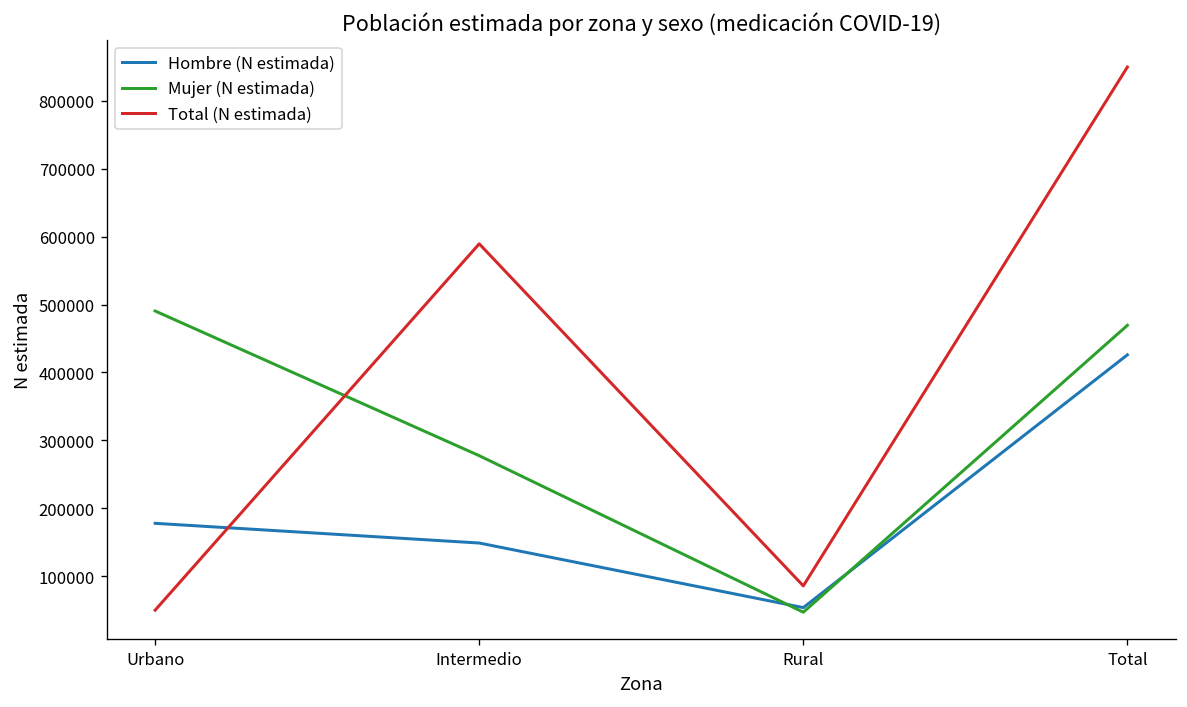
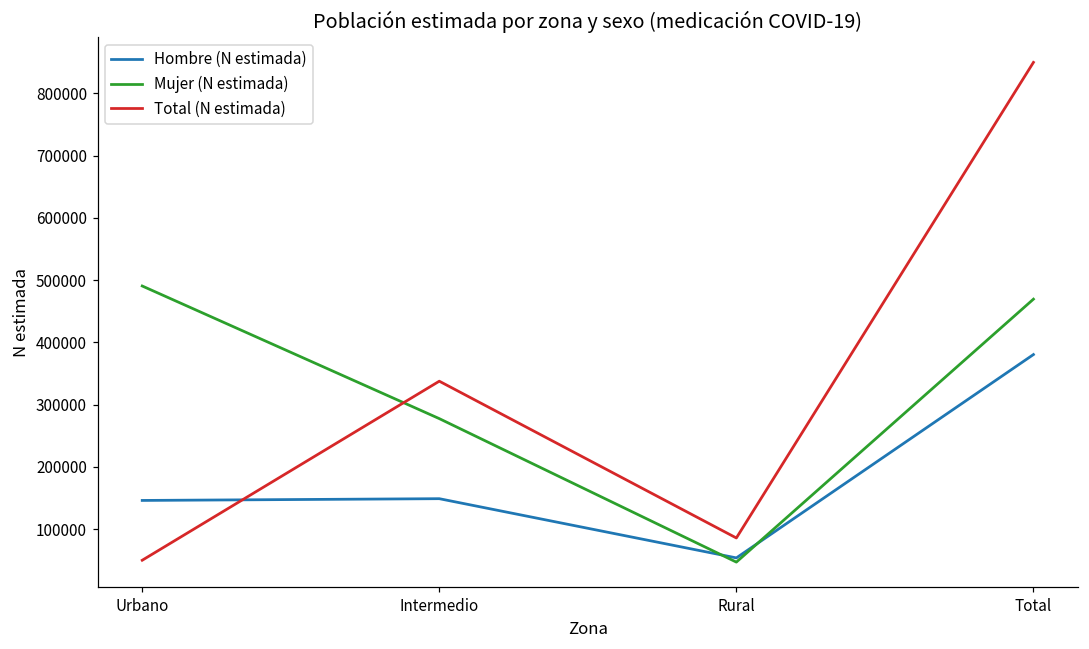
Hombre (N estimada), Urbano: 180000 -> 150000
Total (N estimada), Intermedio: 590000 -> 340000
Hombre (N estimada), Total: 430000 -> 380000
